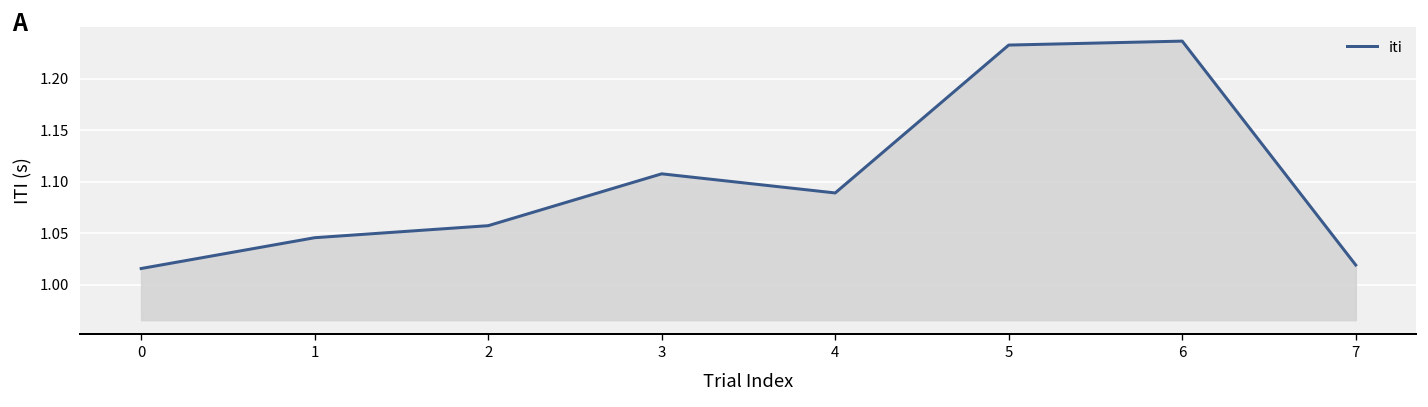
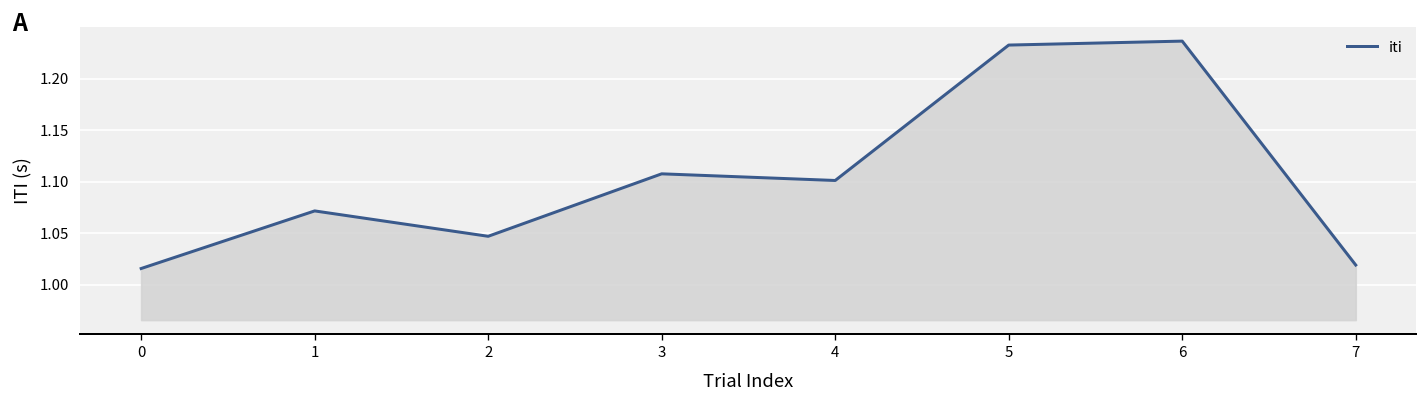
1: 1.05 -> 1.07
2: 1.06 -> 1.05
4: 1.09 -> 1.10
